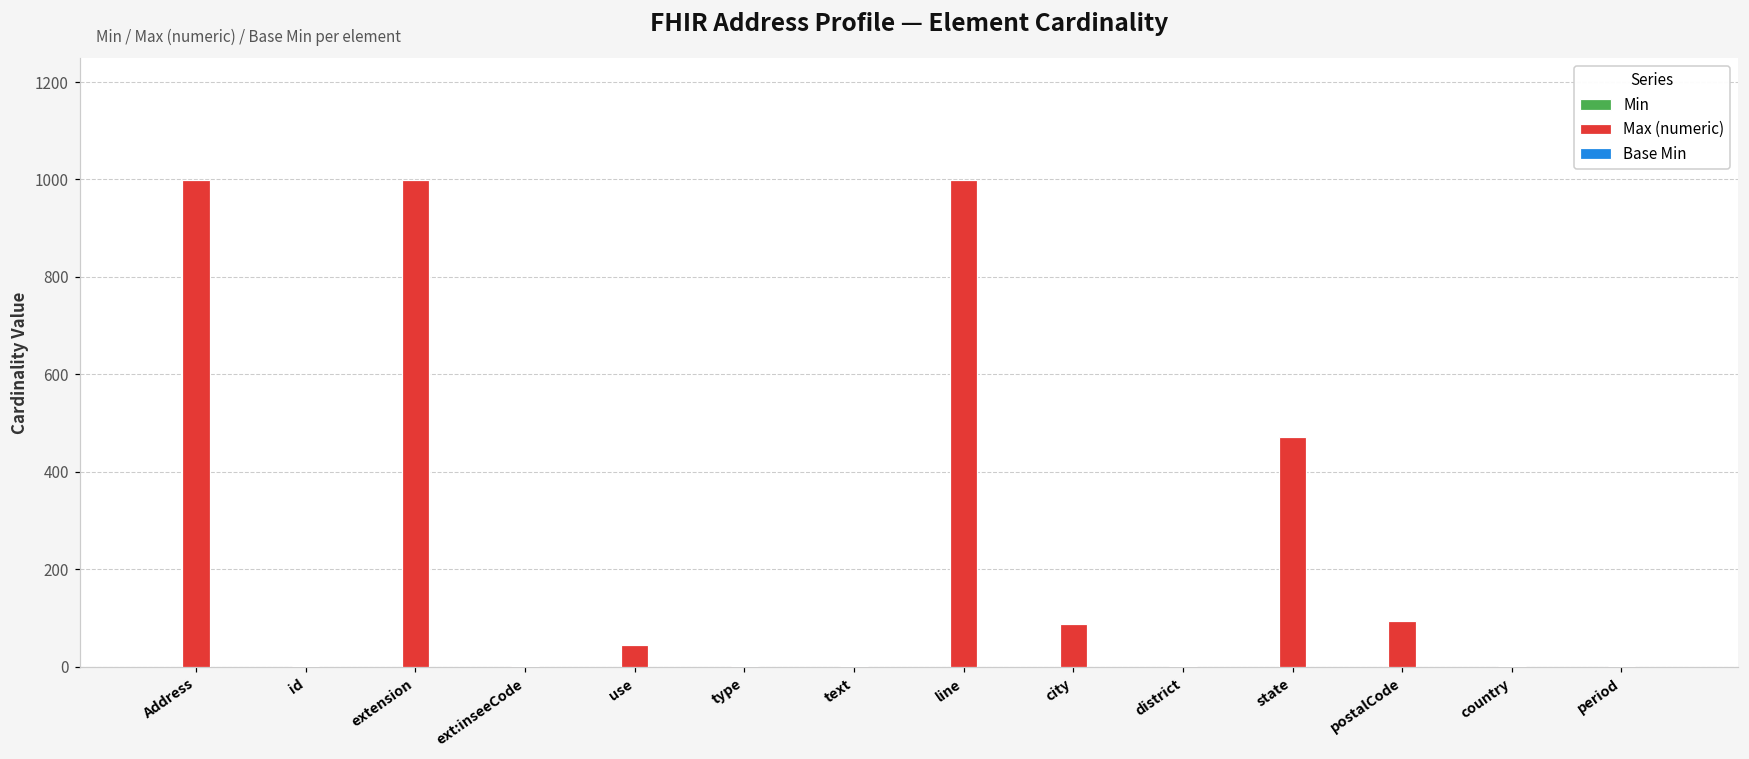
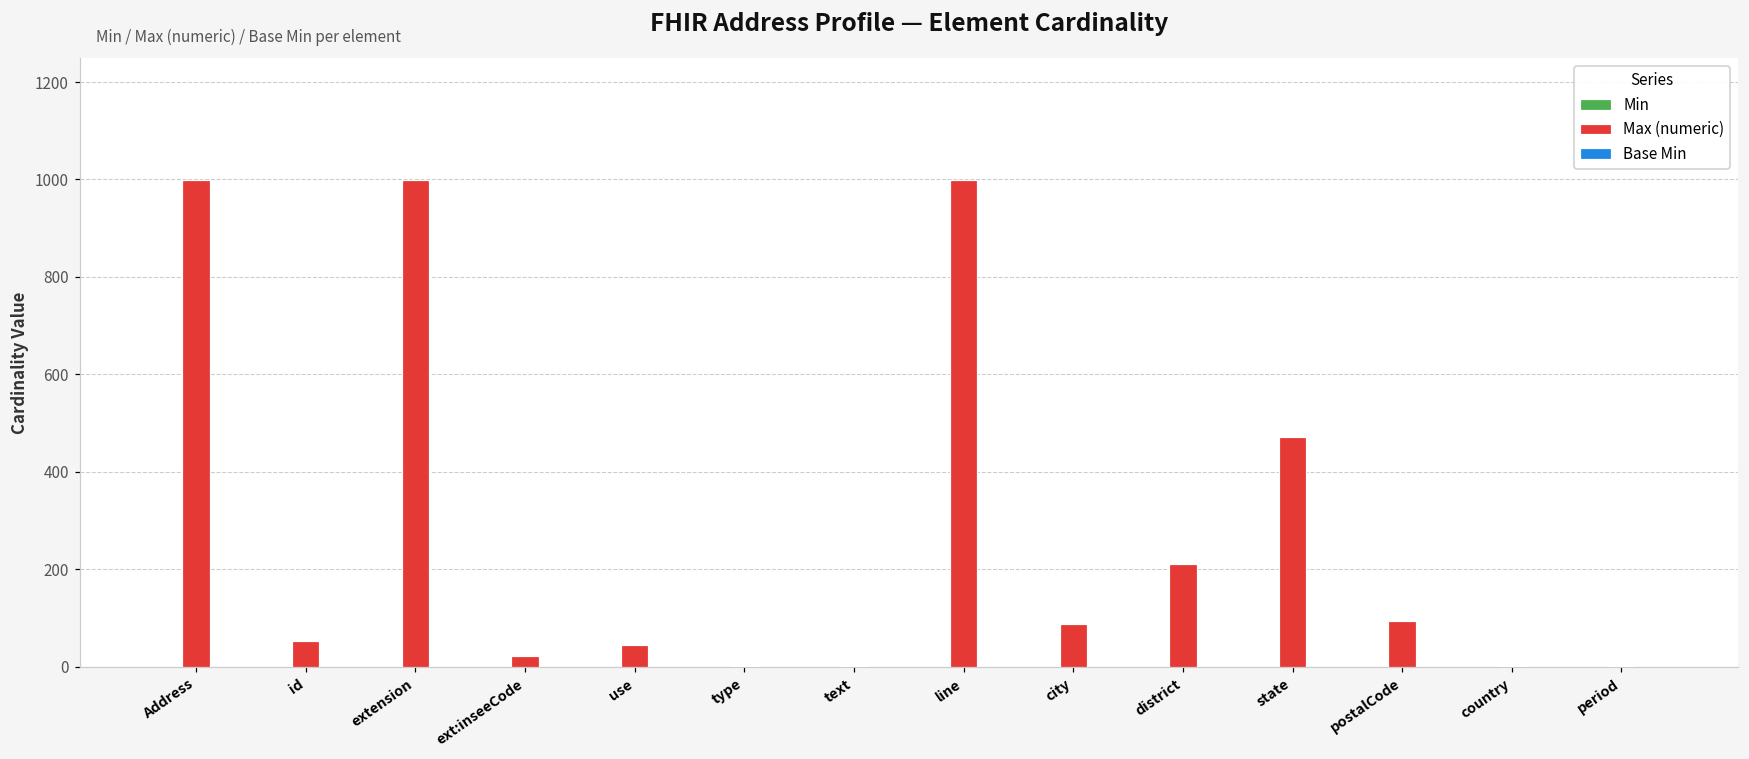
Max (numeric), id: 0 -> 50
Max (numeric), ext:inseeCode: 0 -> 20
Max (numeric), district: 0 -> 210
